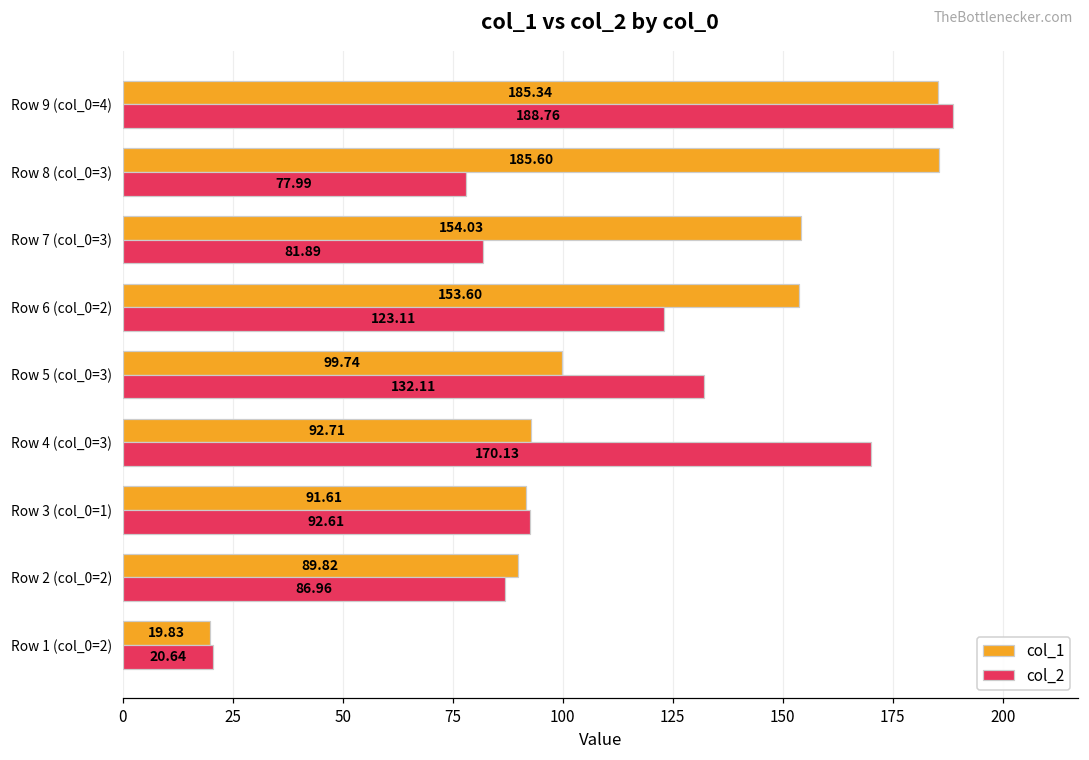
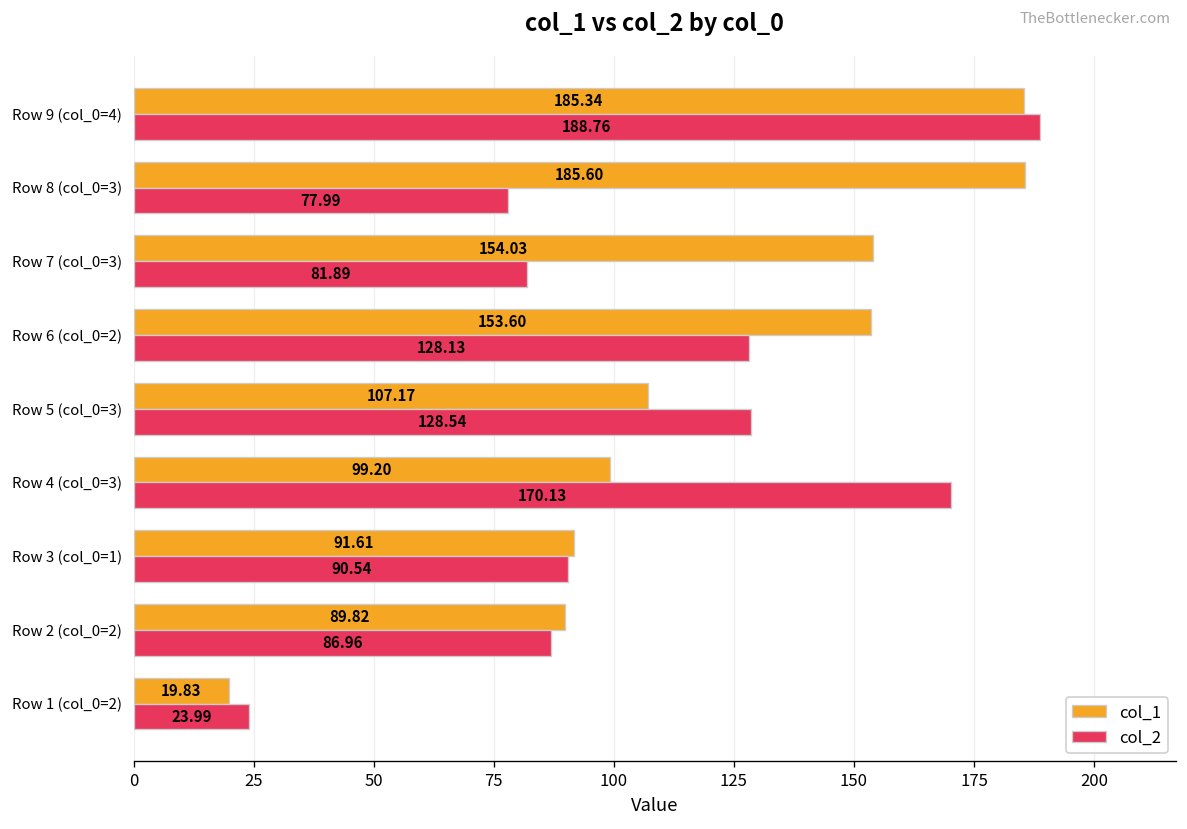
col_2, Row 6 (col_0=2): 123.11 -> 128.13
col_1, Row 5 (col_0=3): 99.74 -> 107.17
col_2, Row 5 (col_0=3): 132.11 -> 128.54
col_1, Row 4 (col_0=3): 92.71 -> 99.20
col_2, Row 3 (col_0=1): 92.61 -> 90.54
col_2, Row 1 (col_0=2): 20.64 -> 23.99
